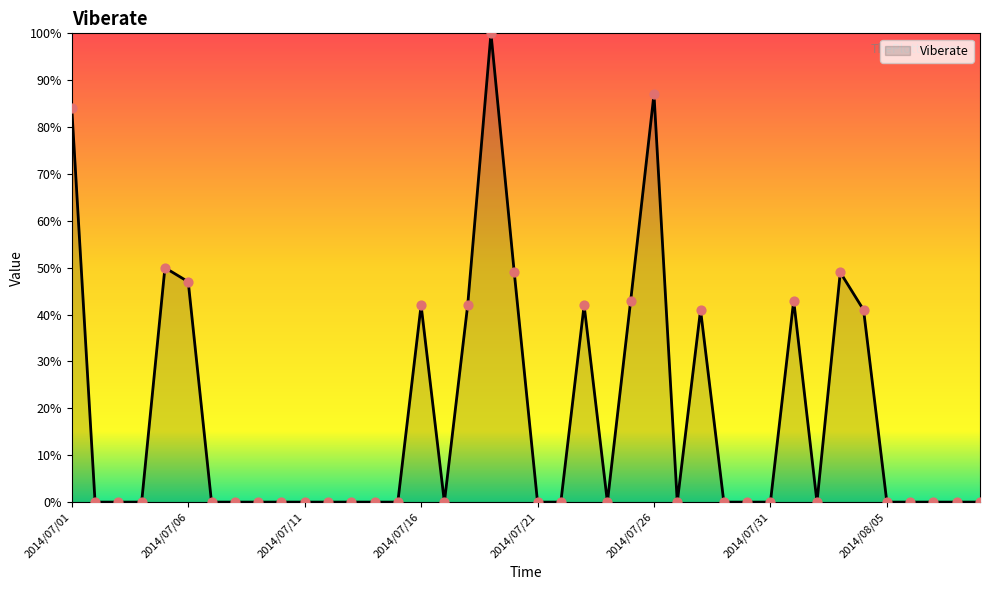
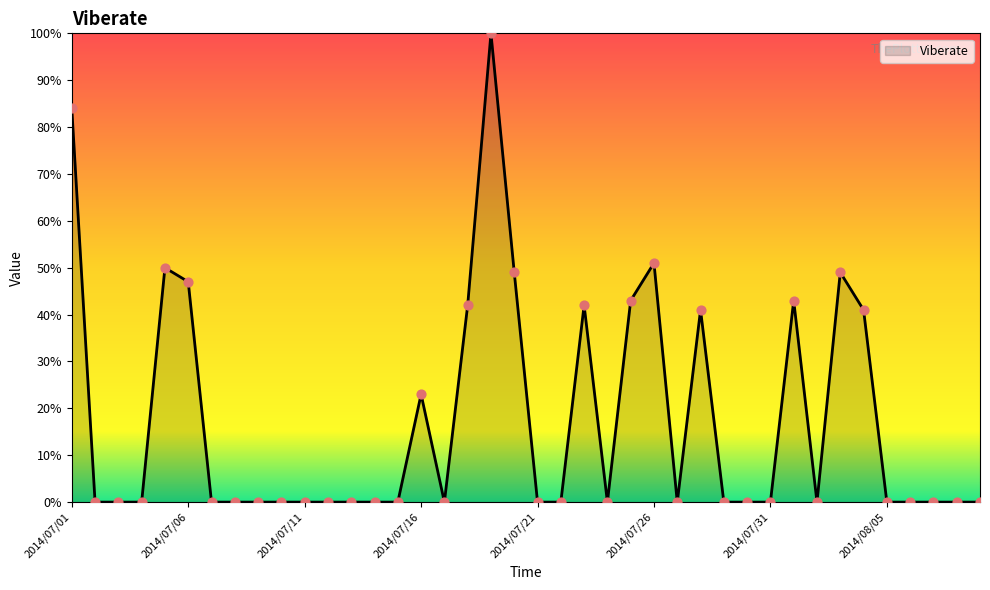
2014/07/16: 42% -> 23%
2014/07/26: 87% -> 51%
